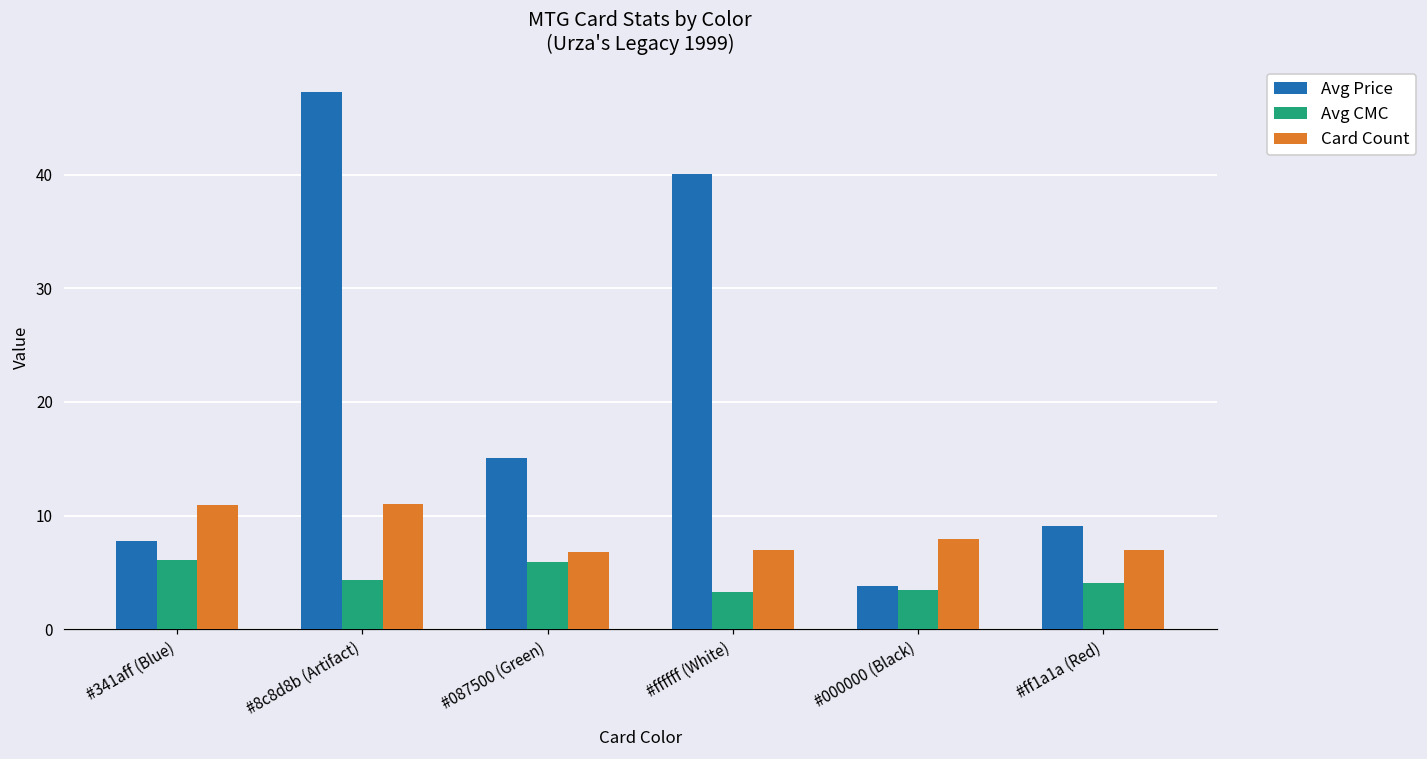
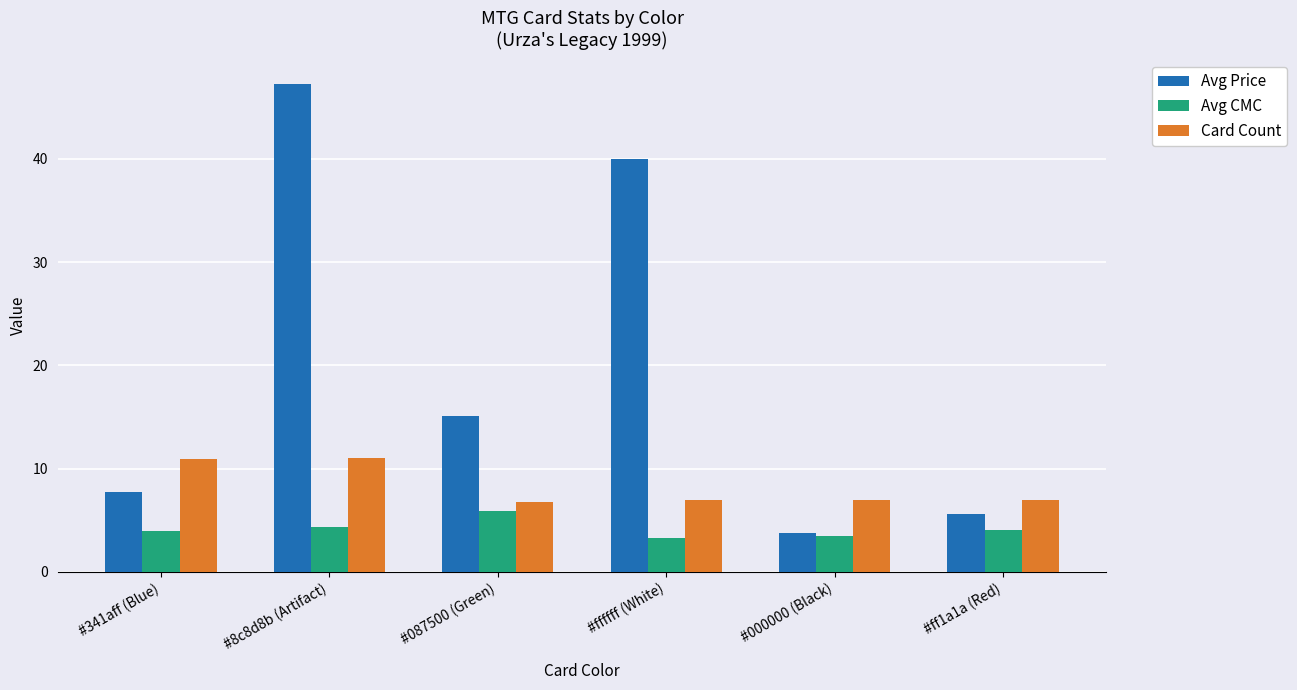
Avg CMC, #341aff (Blue): 6.1 -> 4.0
Card Count, #000000 (Black): 7.9 -> 7.0
Avg Price, #ff1a1a (Red): 9.1 -> 5.6
